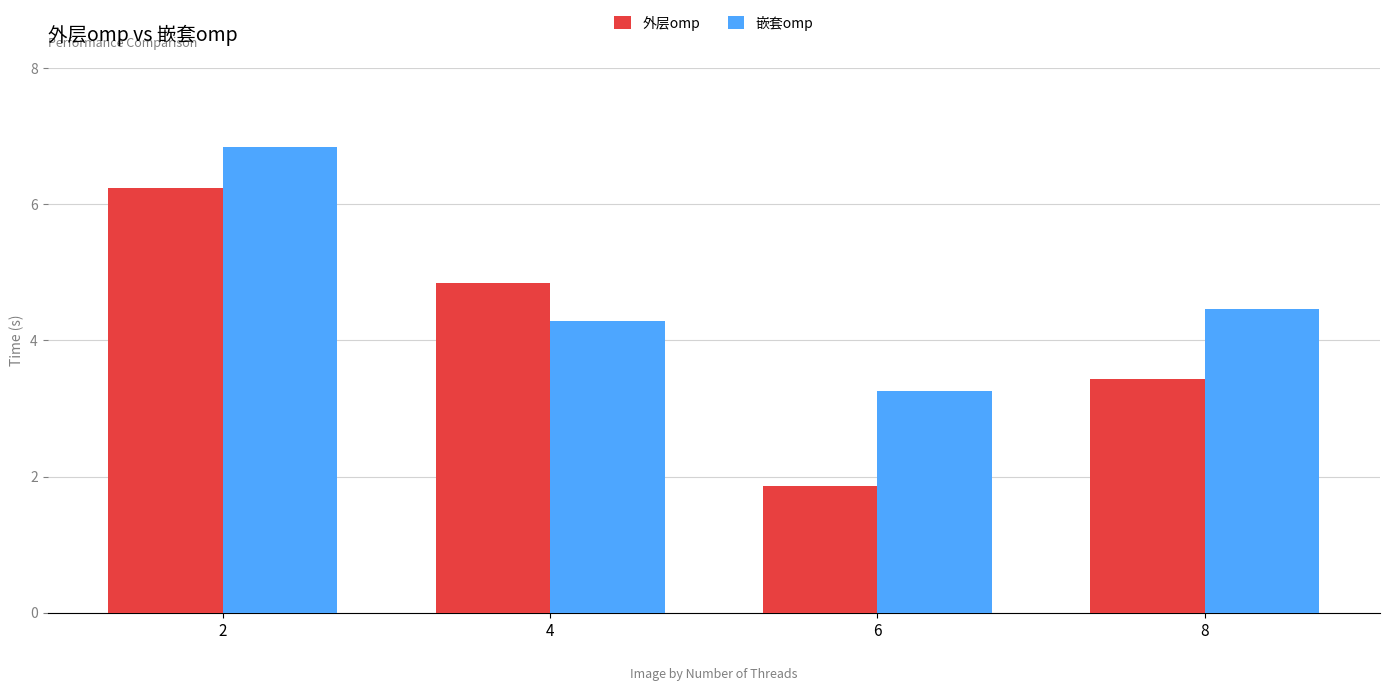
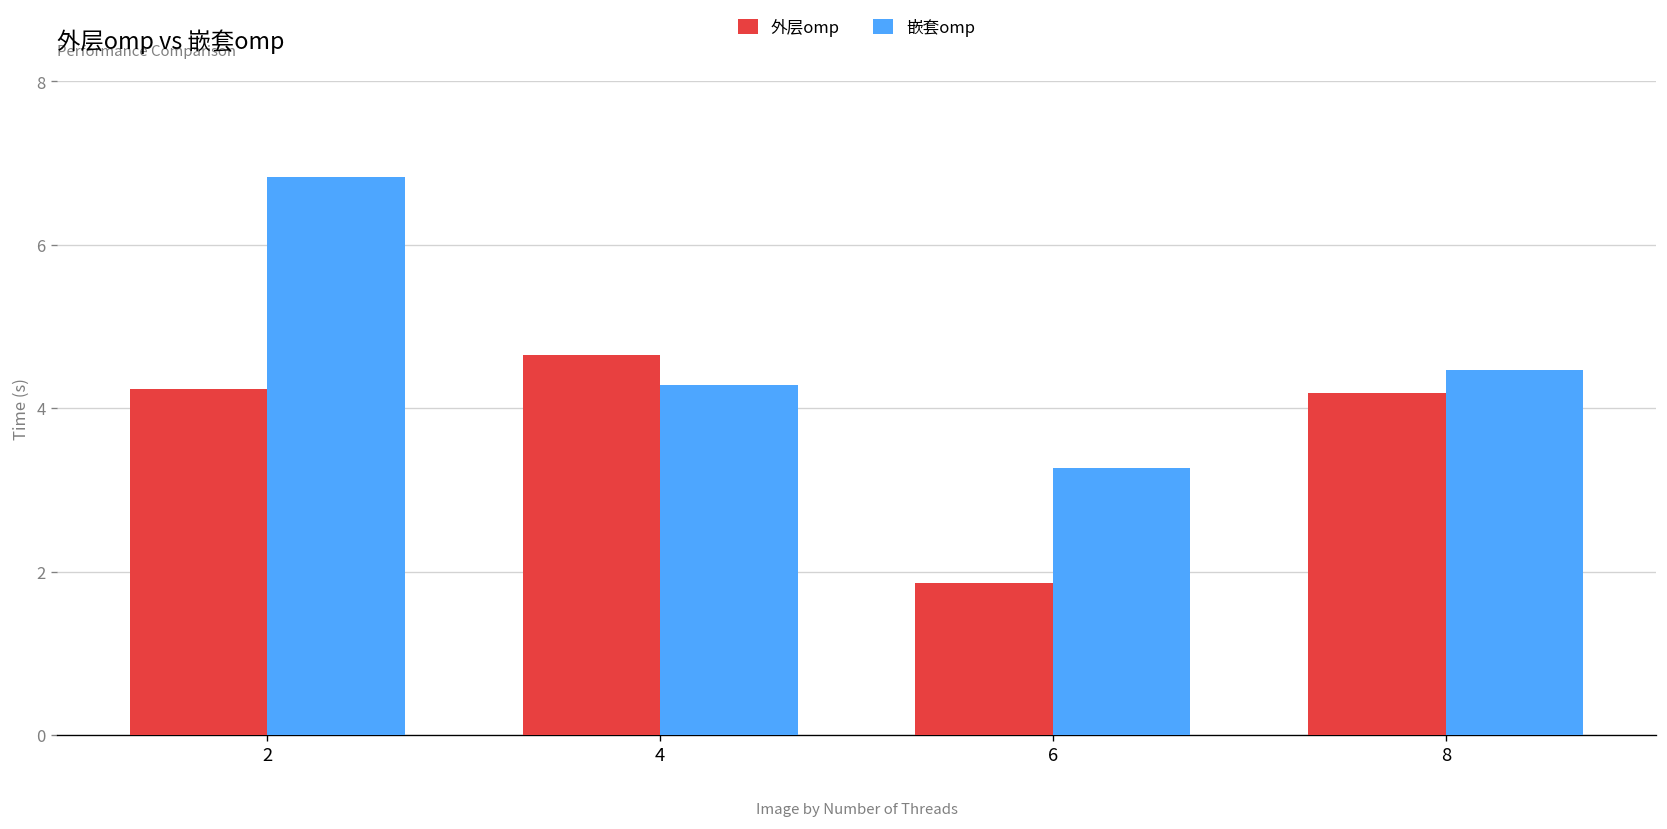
外层omp, 2: 6.2 -> 4.2
外层omp, 4: 4.8 -> 4.6
外层omp, 8: 3.4 -> 4.2
